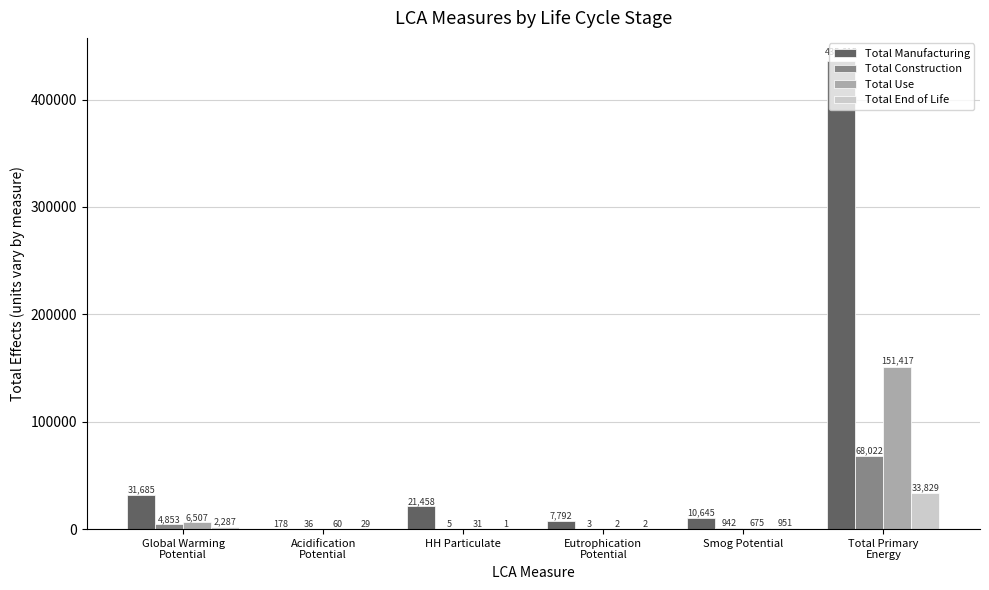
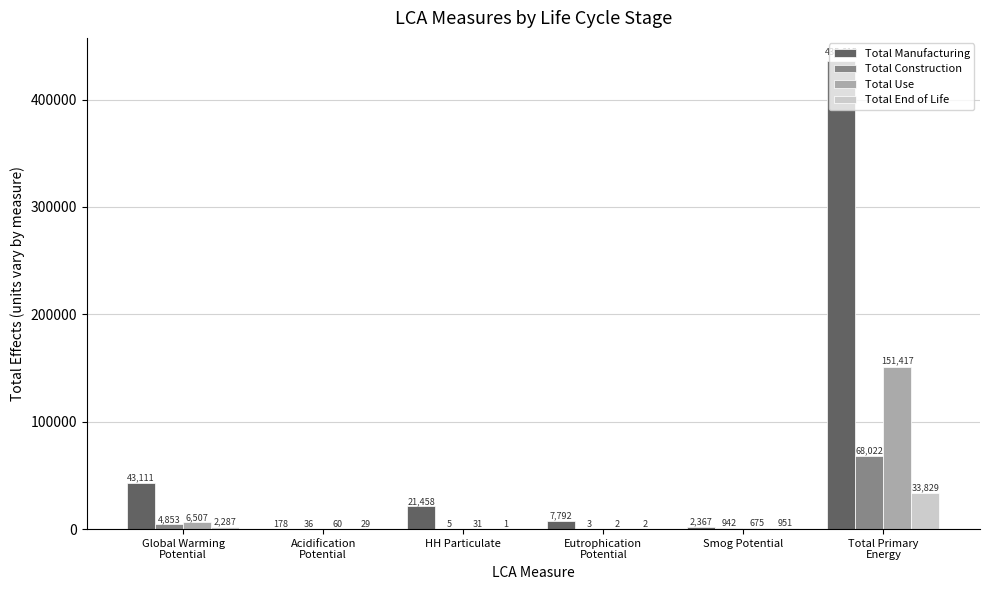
Total Manufacturing, Global Warming Potential: 31,685 -> 43,111
Total Manufacturing, Smog Potential: 10,645 -> 2,367
